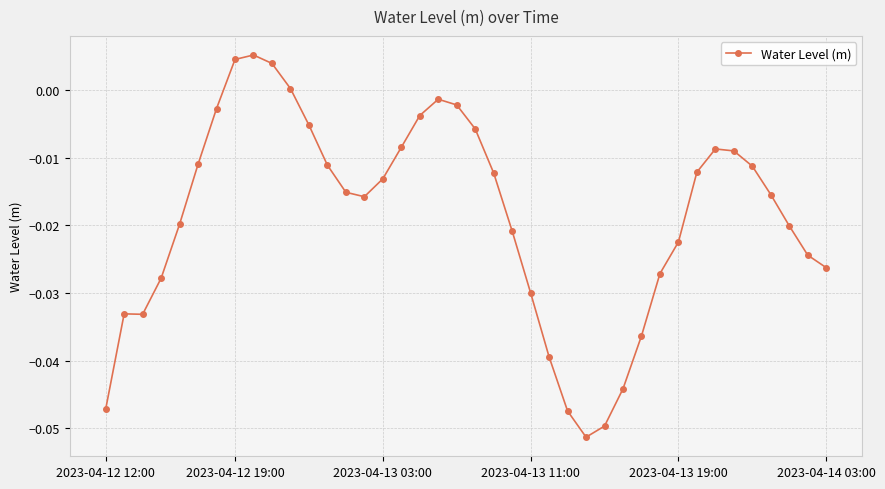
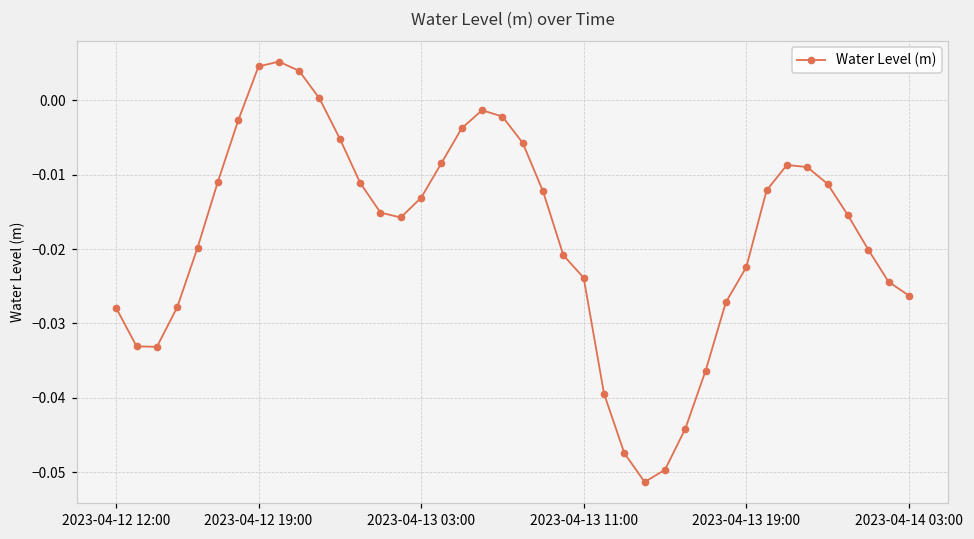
2023-04-12 12:00: -0.047 -> -0.028
2023-04-13 11:00: -0.030 -> -0.024
